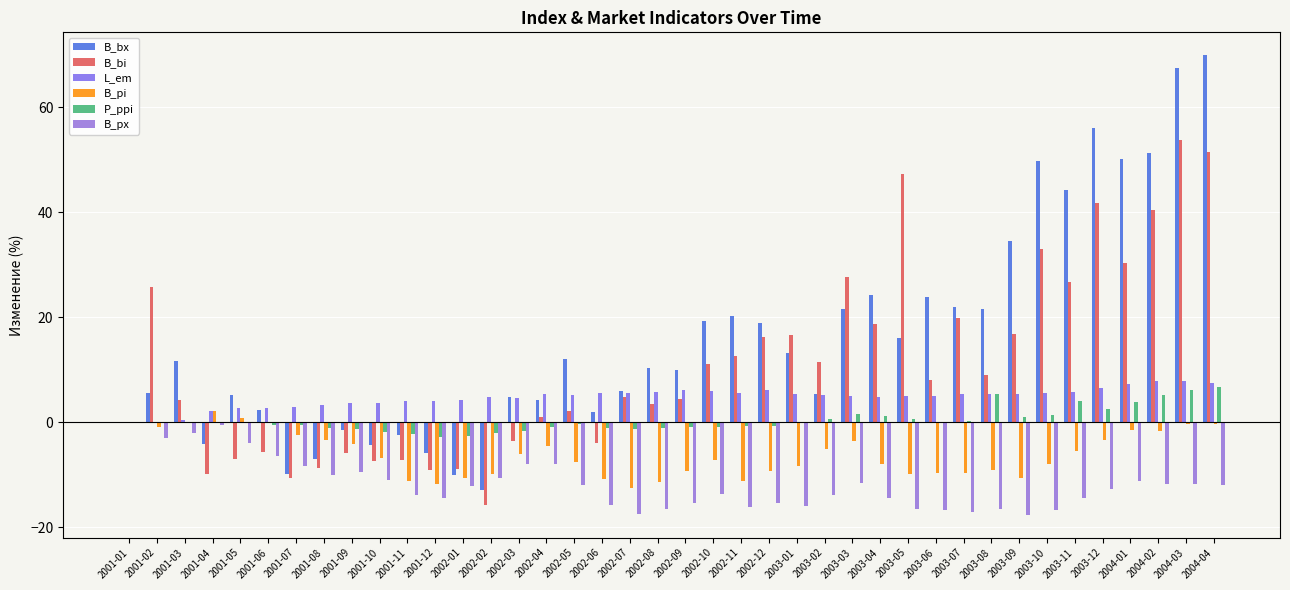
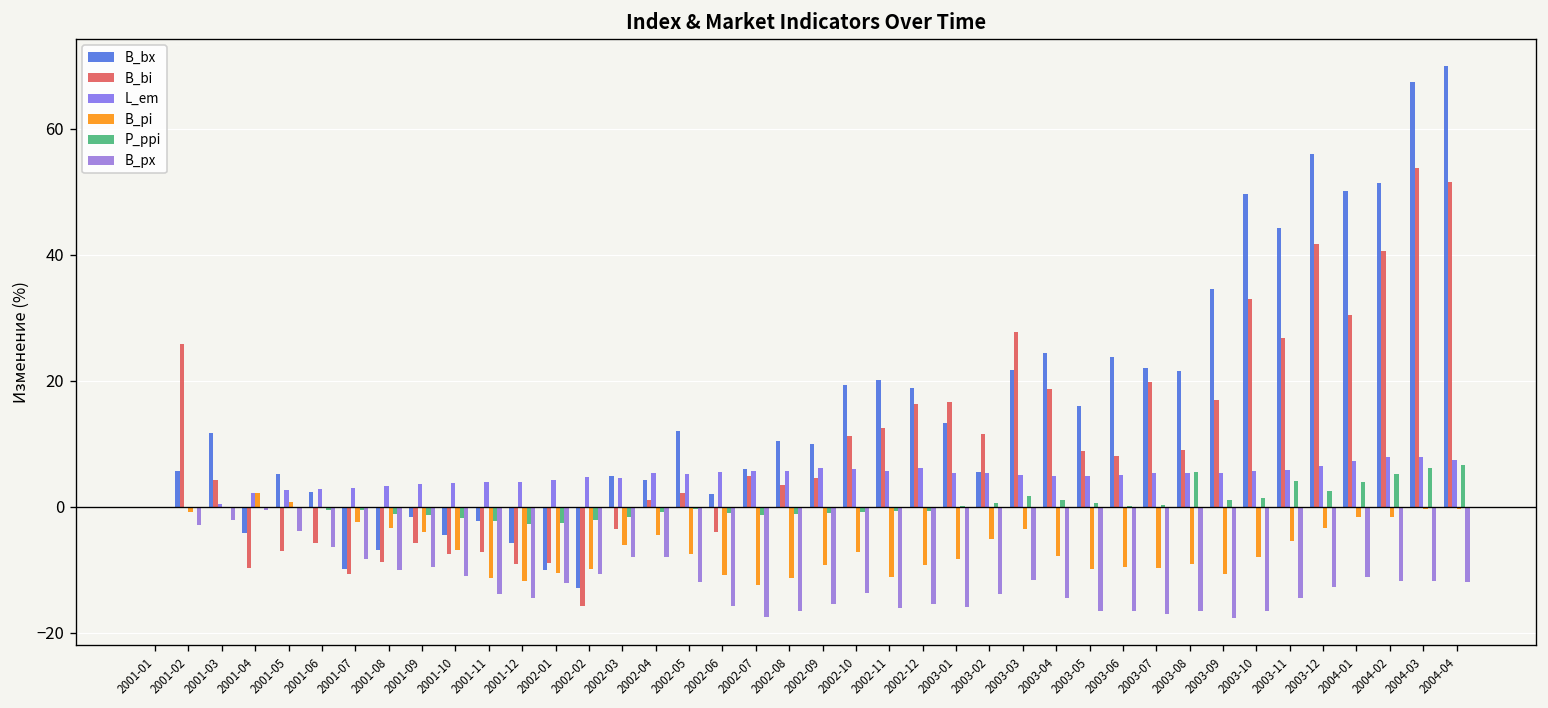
B_bi, 2003-05: 47 -> 9
